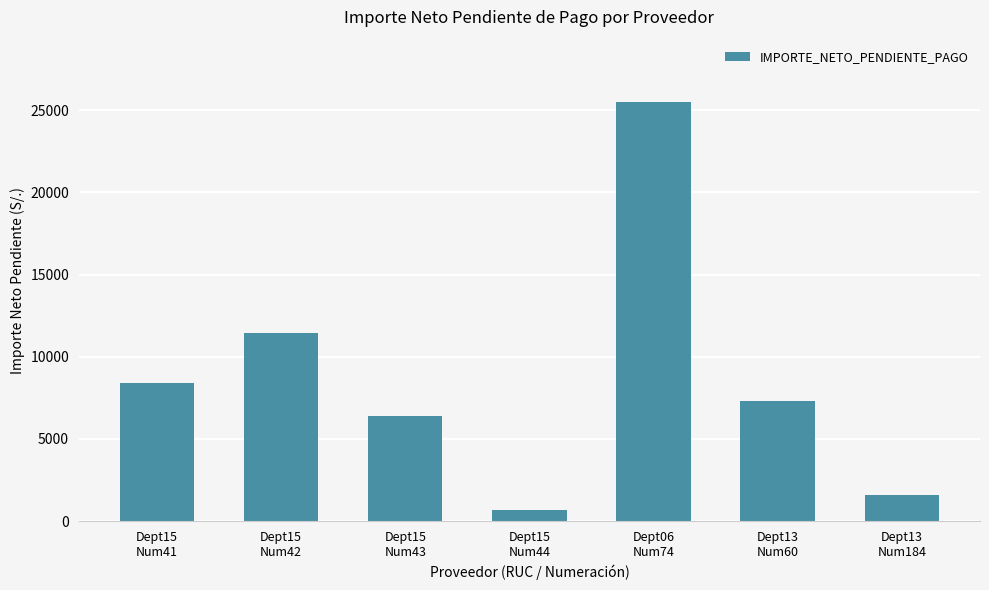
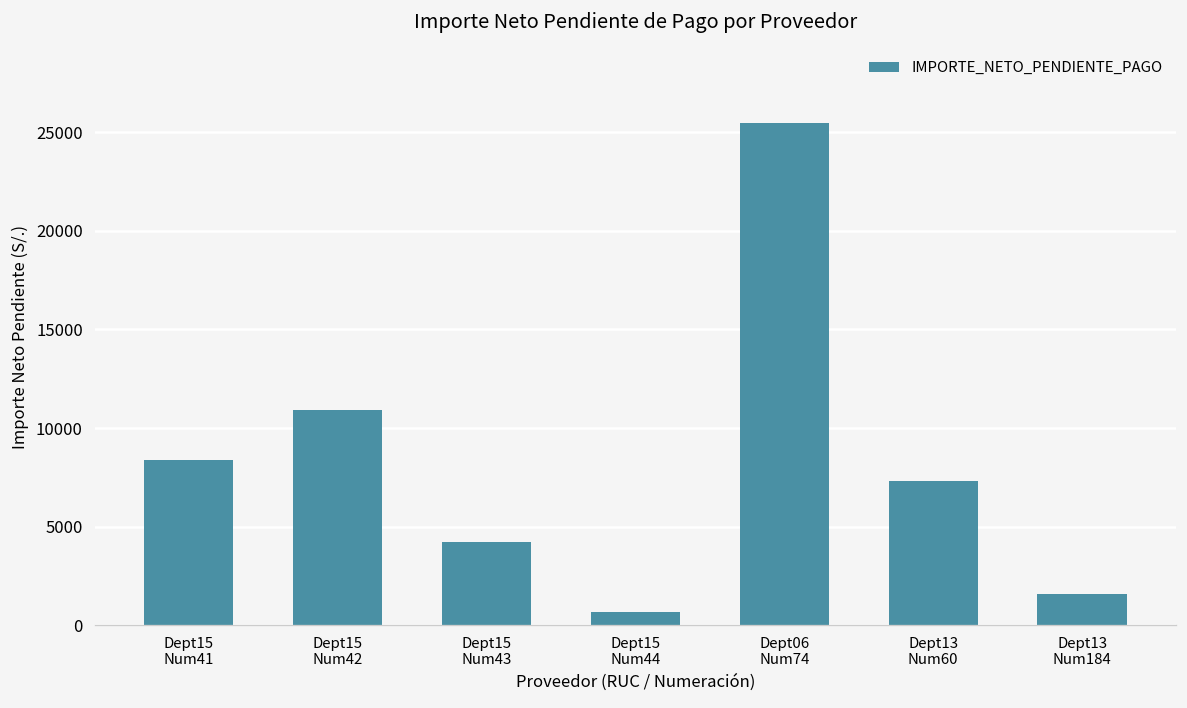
Dept15 Num42: 11500 -> 10900
Dept15 Num43: 6400 -> 4200
